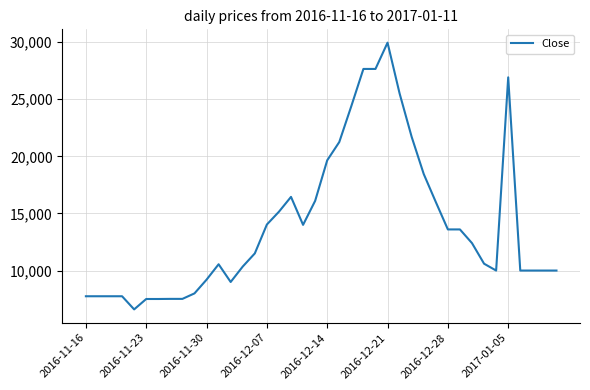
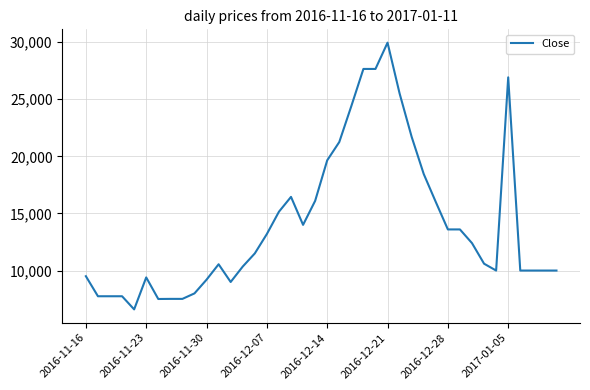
2016-11-16: 7,800 -> 9,500
2016-11-23: 7,500 -> 9,400
2016-12-07: 14,000 -> 13,200
